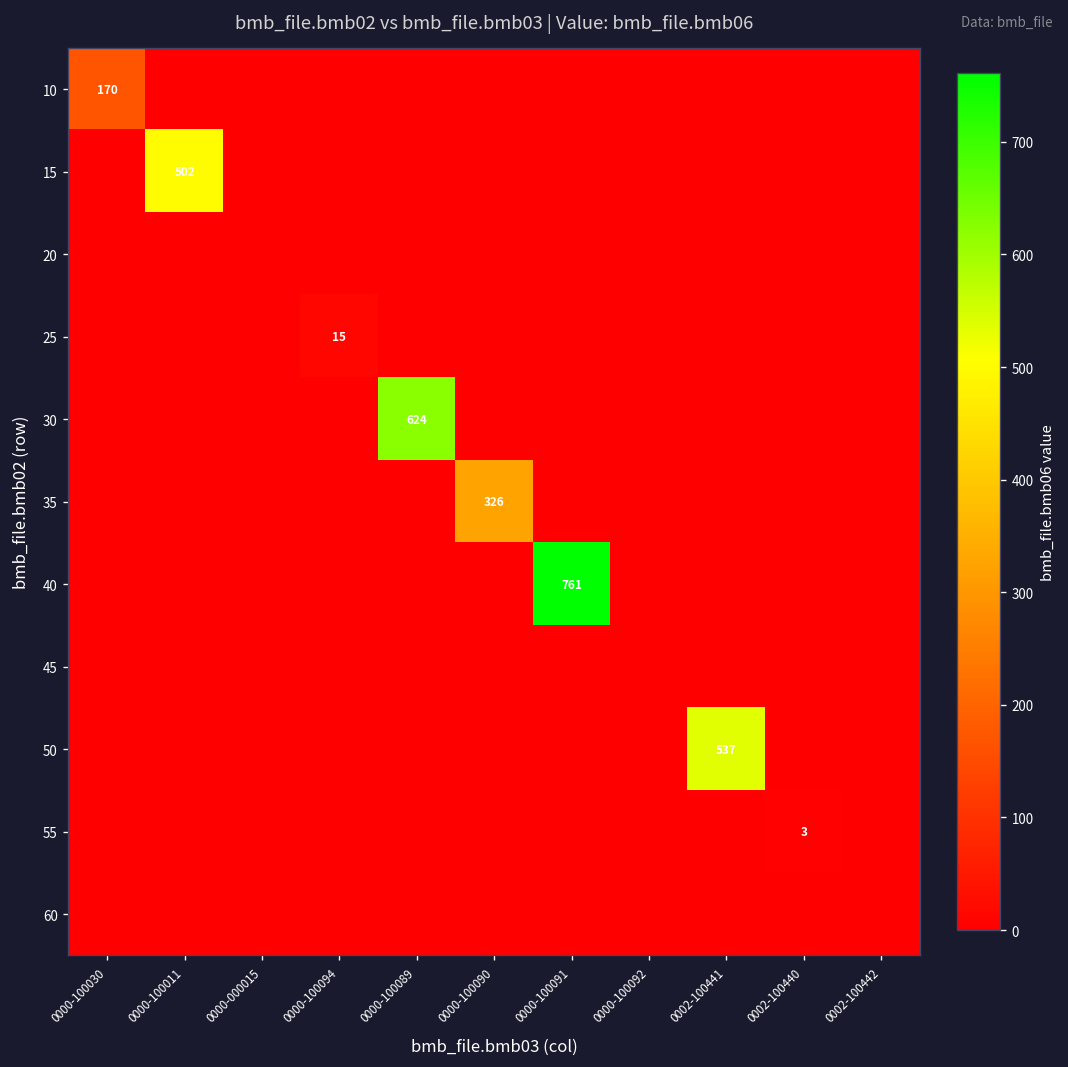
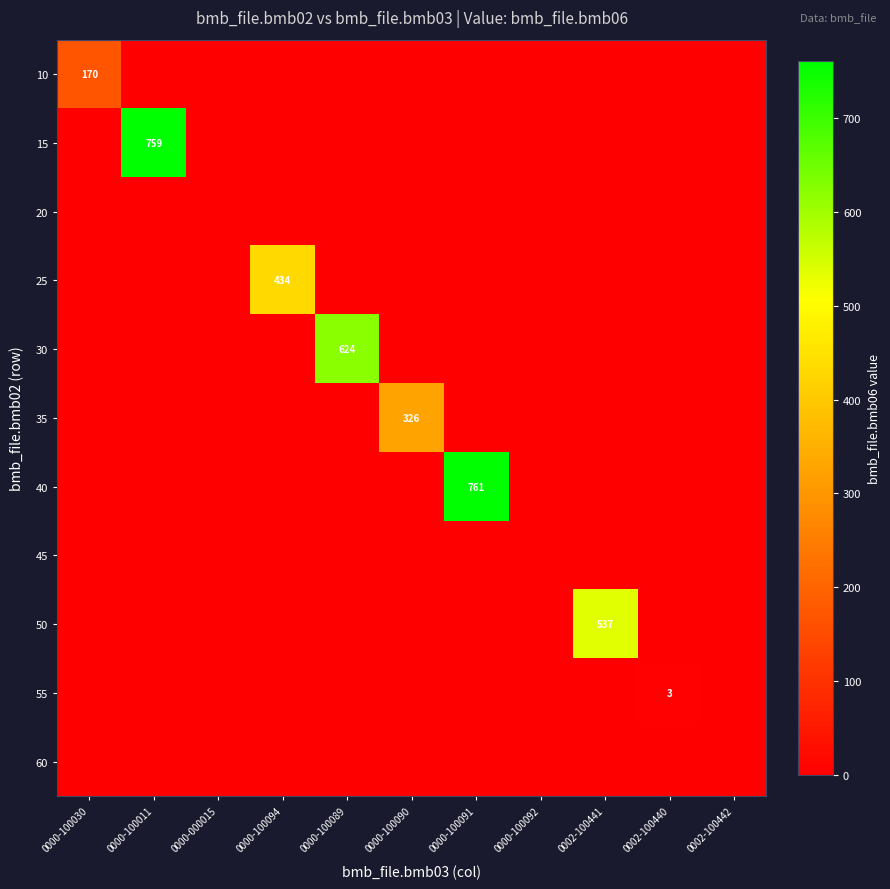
15, 0000-100011: 502 -> 759
25, 0000-100094: 15 -> 434
